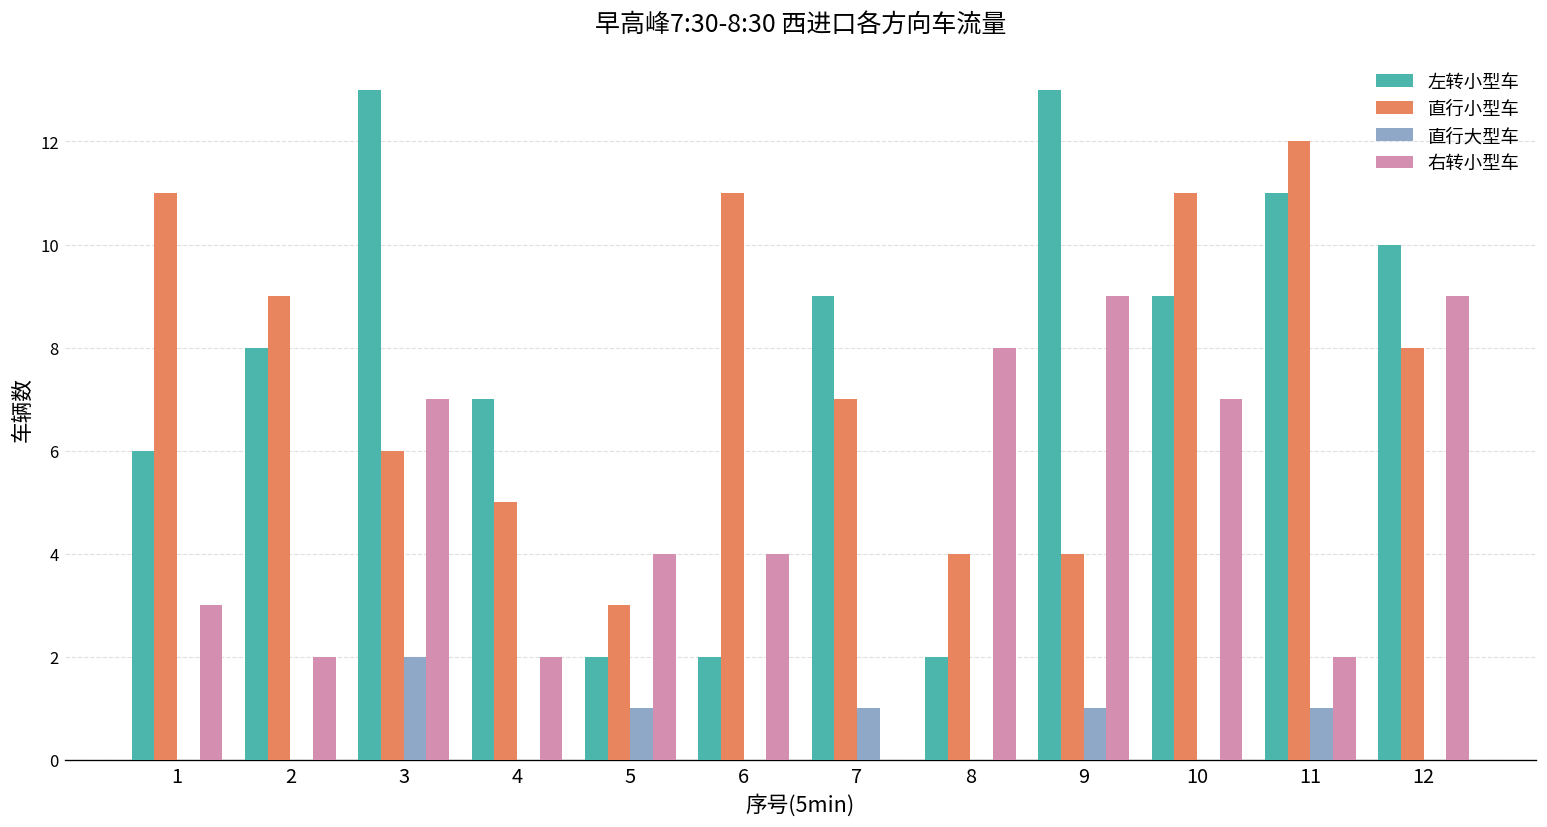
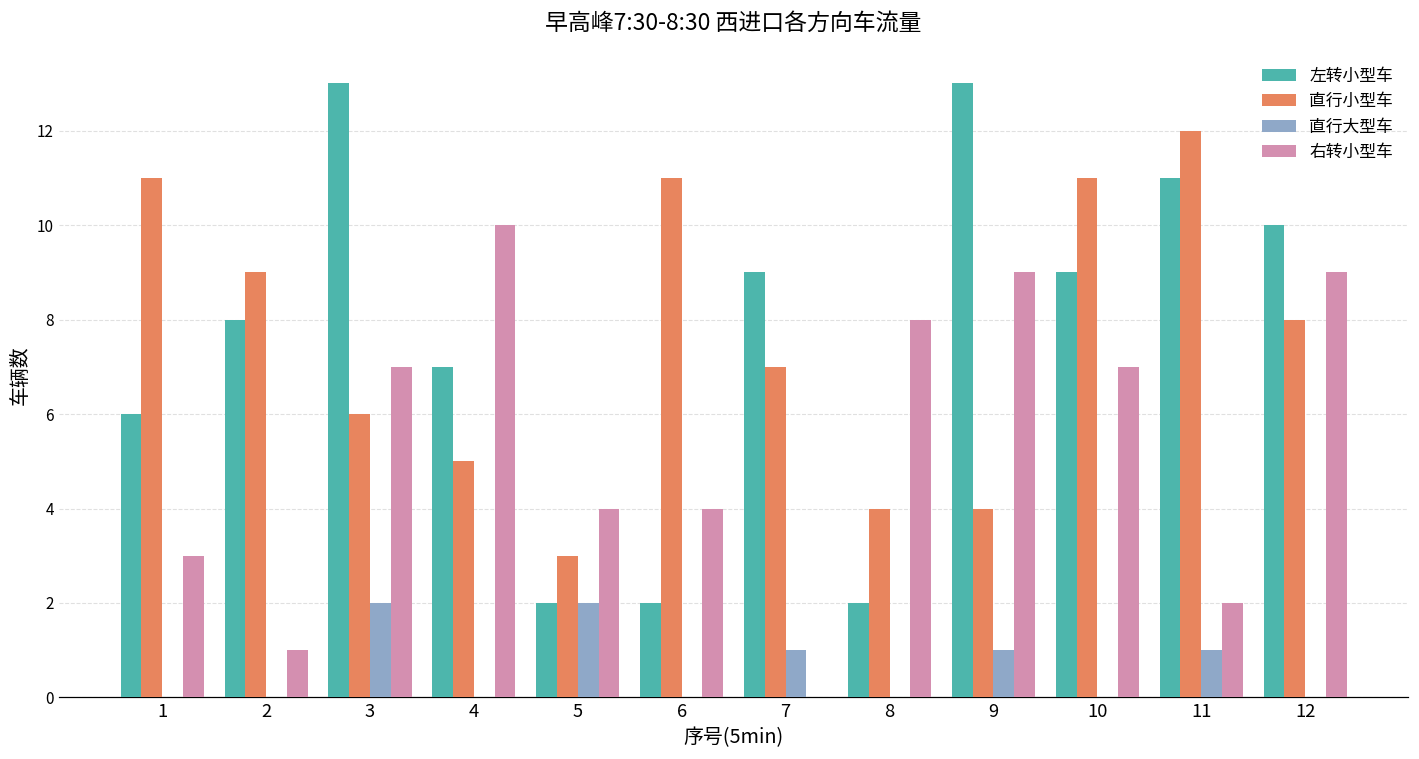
右转小型车, 2: 2 -> 1
右转小型车, 4: 2 -> 10
直行大型车, 5: 1 -> 2
